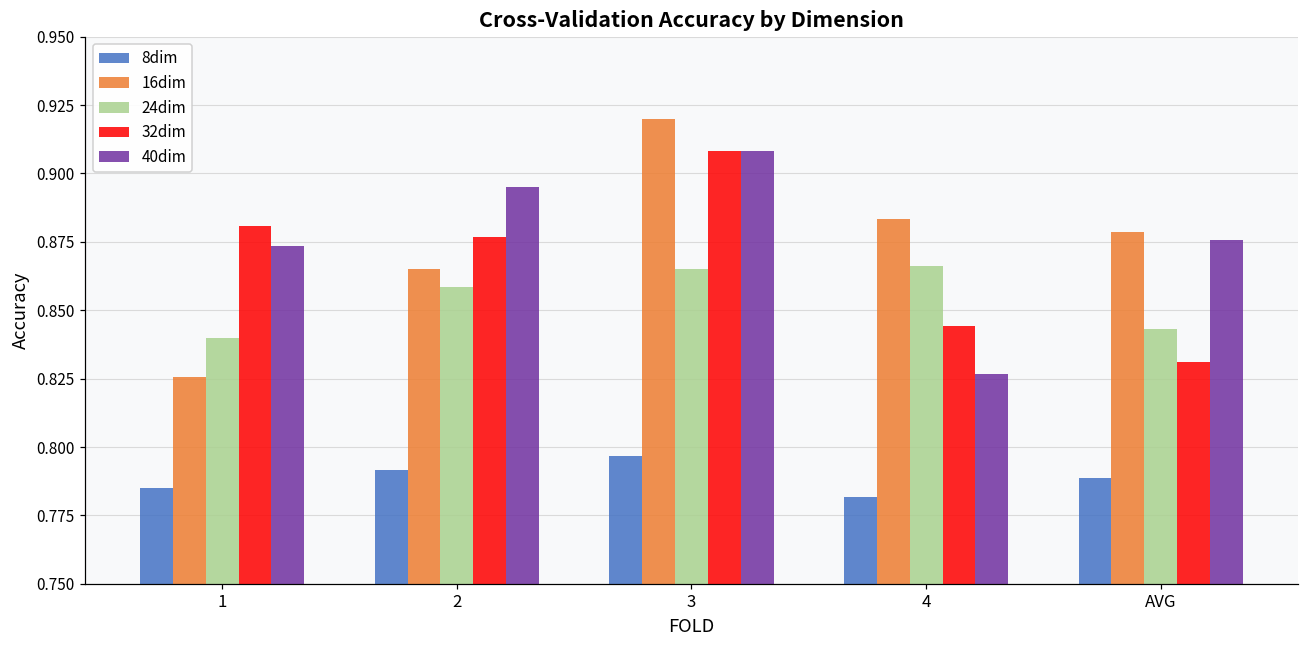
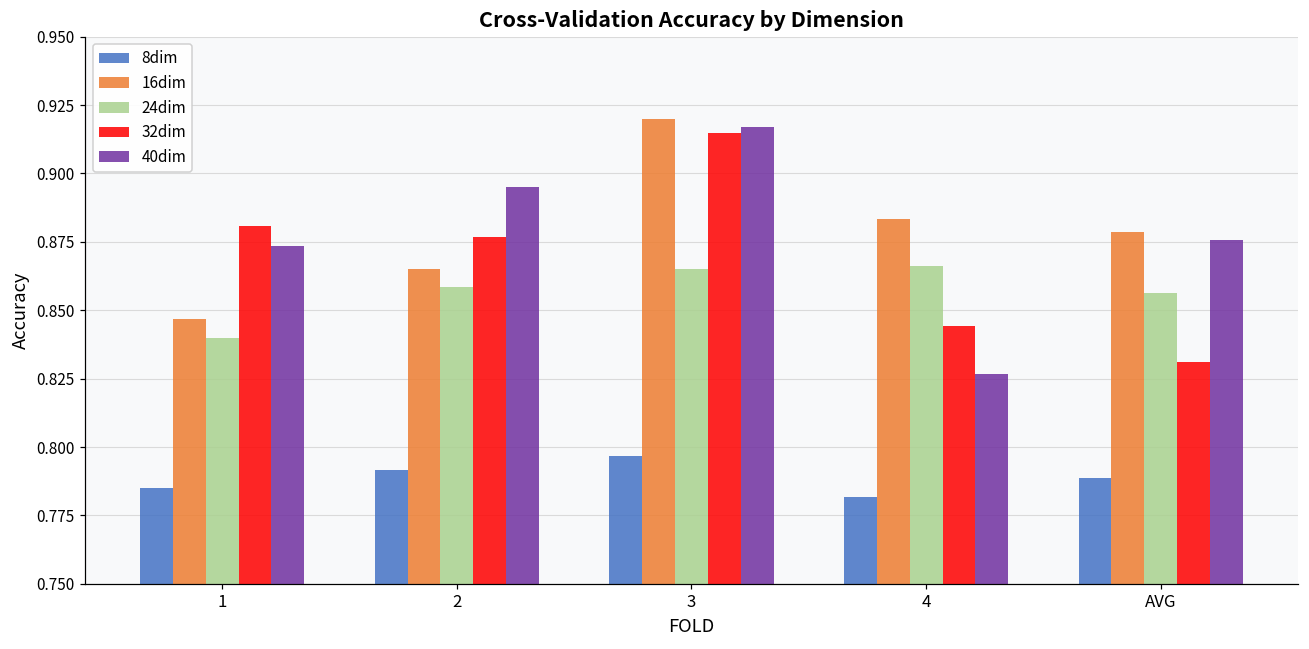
16dim, 1: 0.826 -> 0.847
32dim, 3: 0.908 -> 0.915
40dim, 3: 0.908 -> 0.917
24dim, AVG: 0.843 -> 0.856
